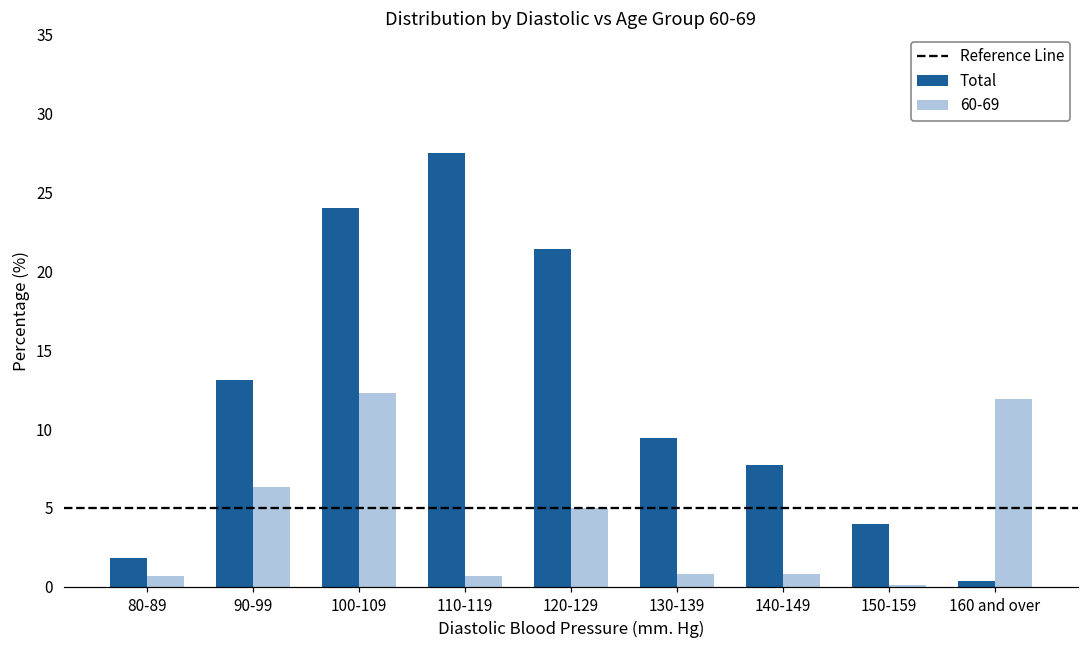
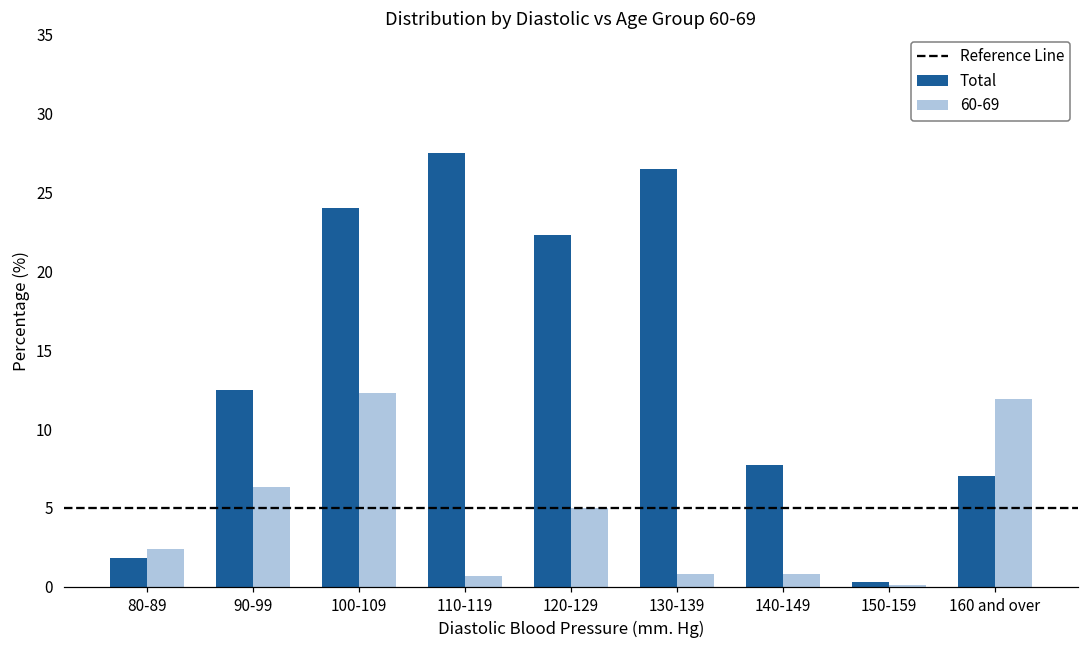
60-69, 80-89: 0.7 -> 2.4
Total, 90-99: 13.1 -> 12.5
Total, 120-129: 21.4 -> 22.3
Total, 130-139: 9.4 -> 26.5
Total, 150-159: 4.0 -> 0.3
Total, 160 and over: 0.4 -> 7.0
